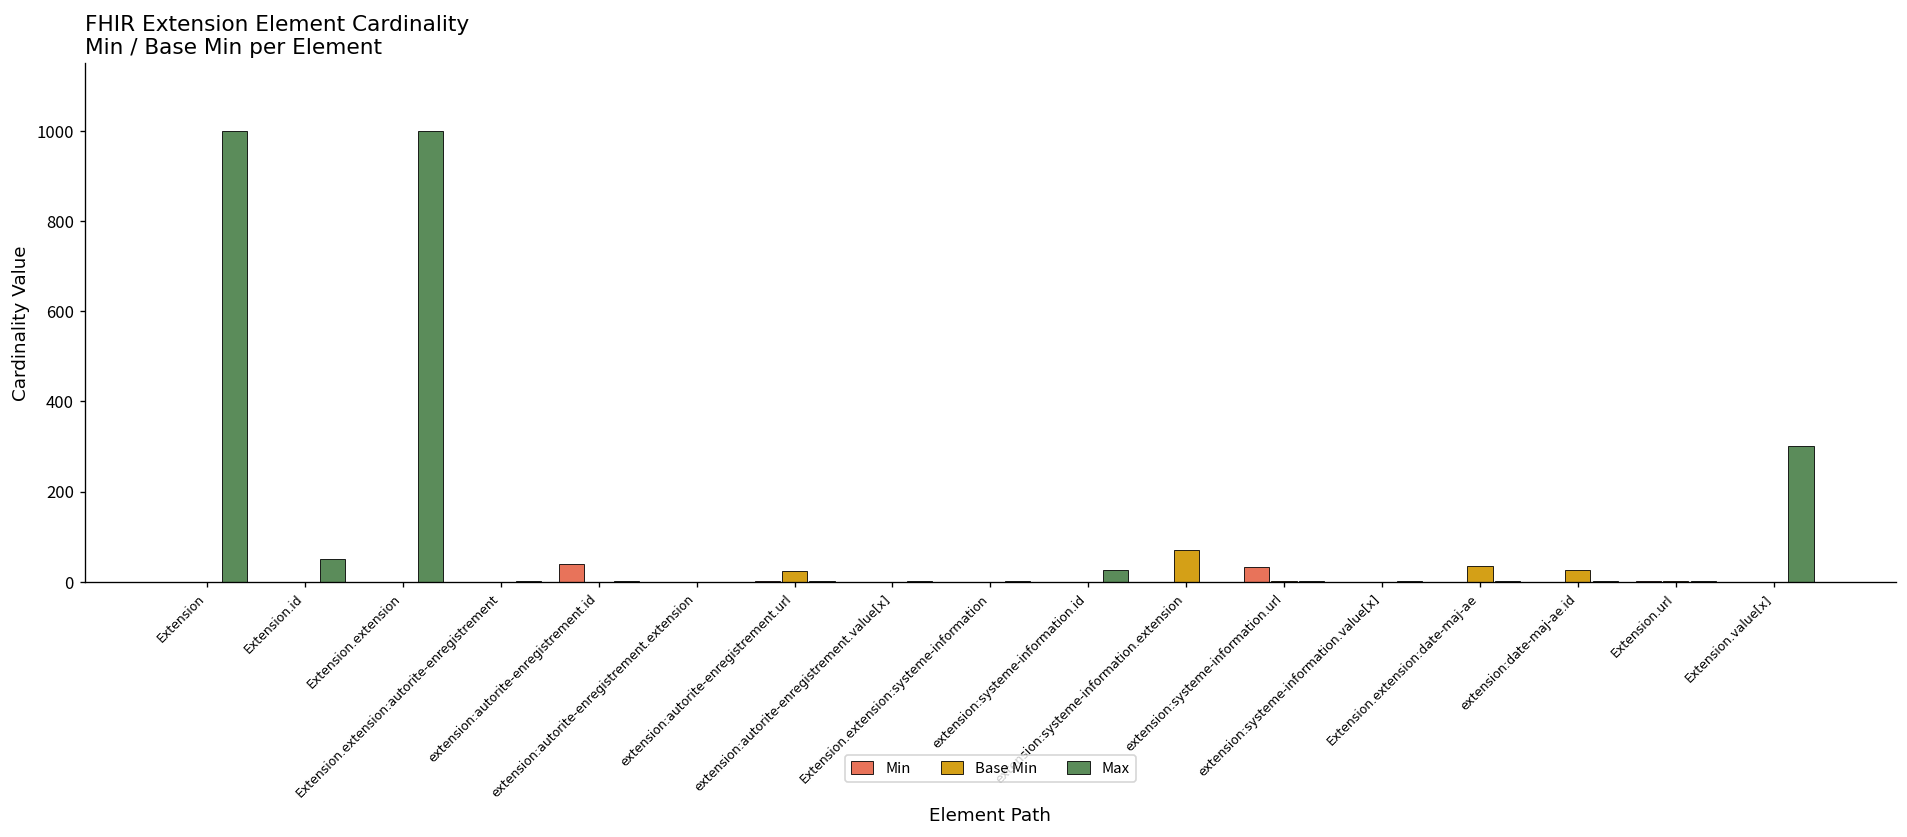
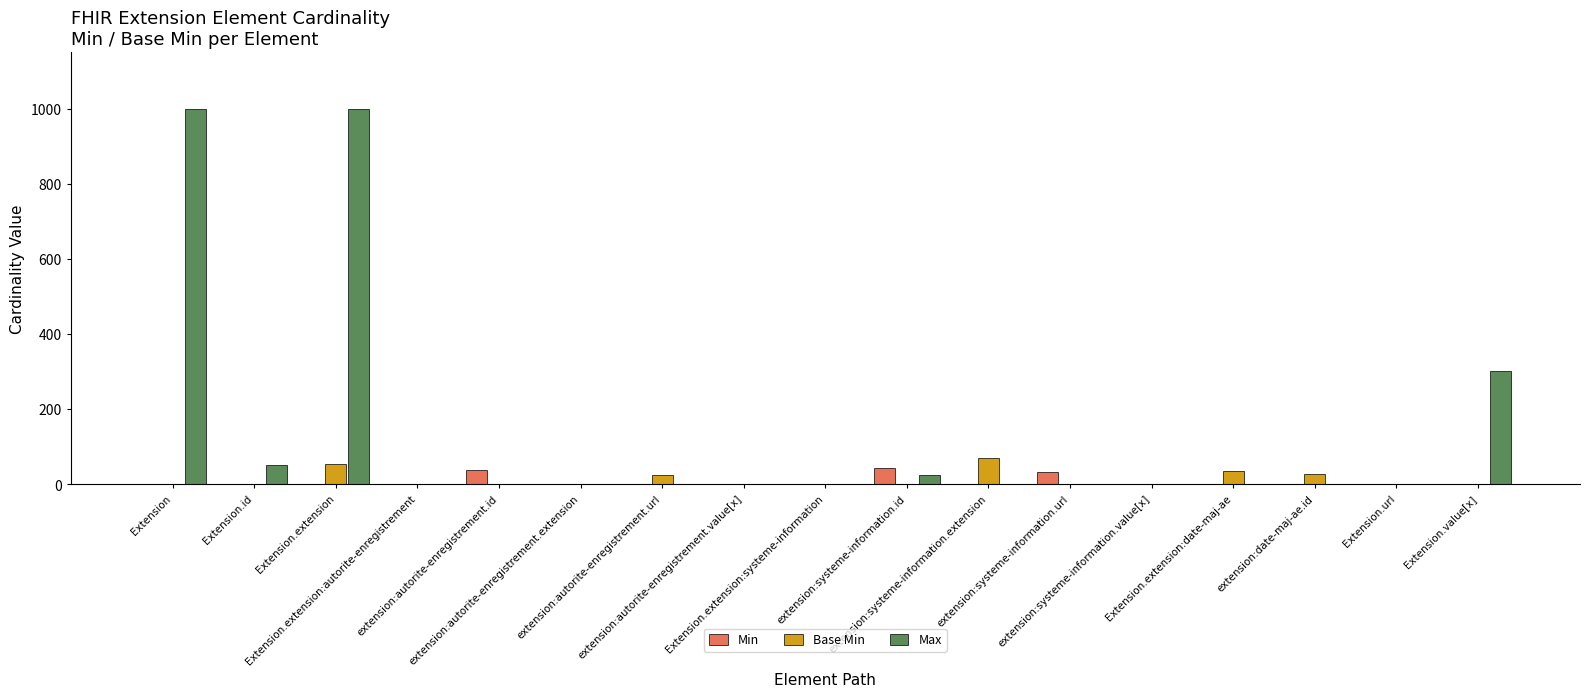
Base Min, Extension.extension: 0 -> 50
Min, extension:systeme-information.id: 0 -> 40
